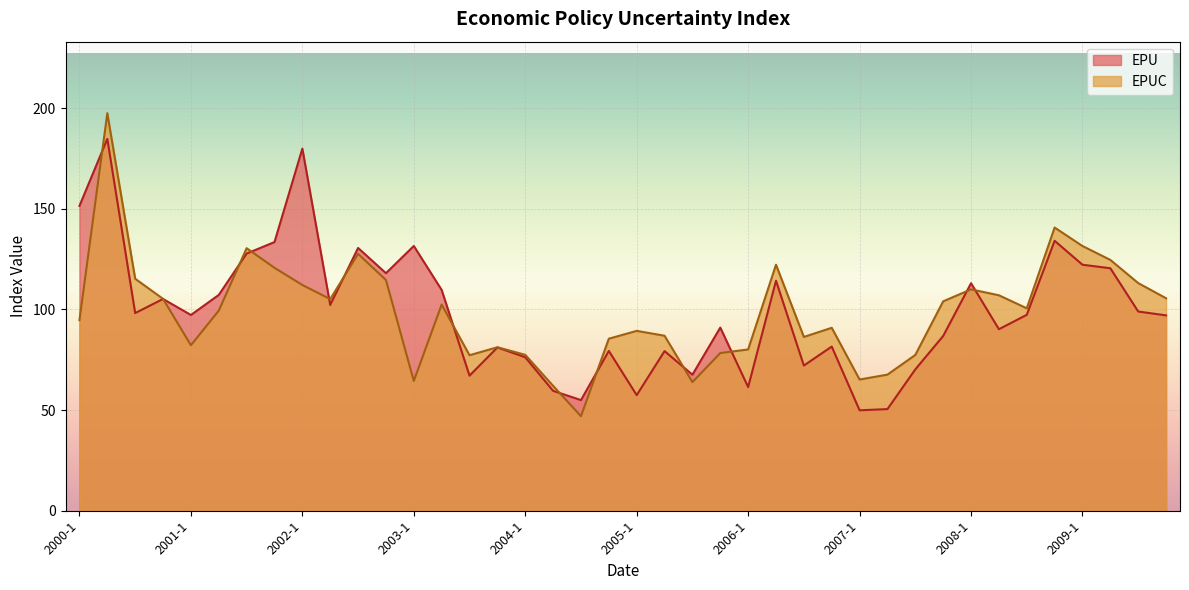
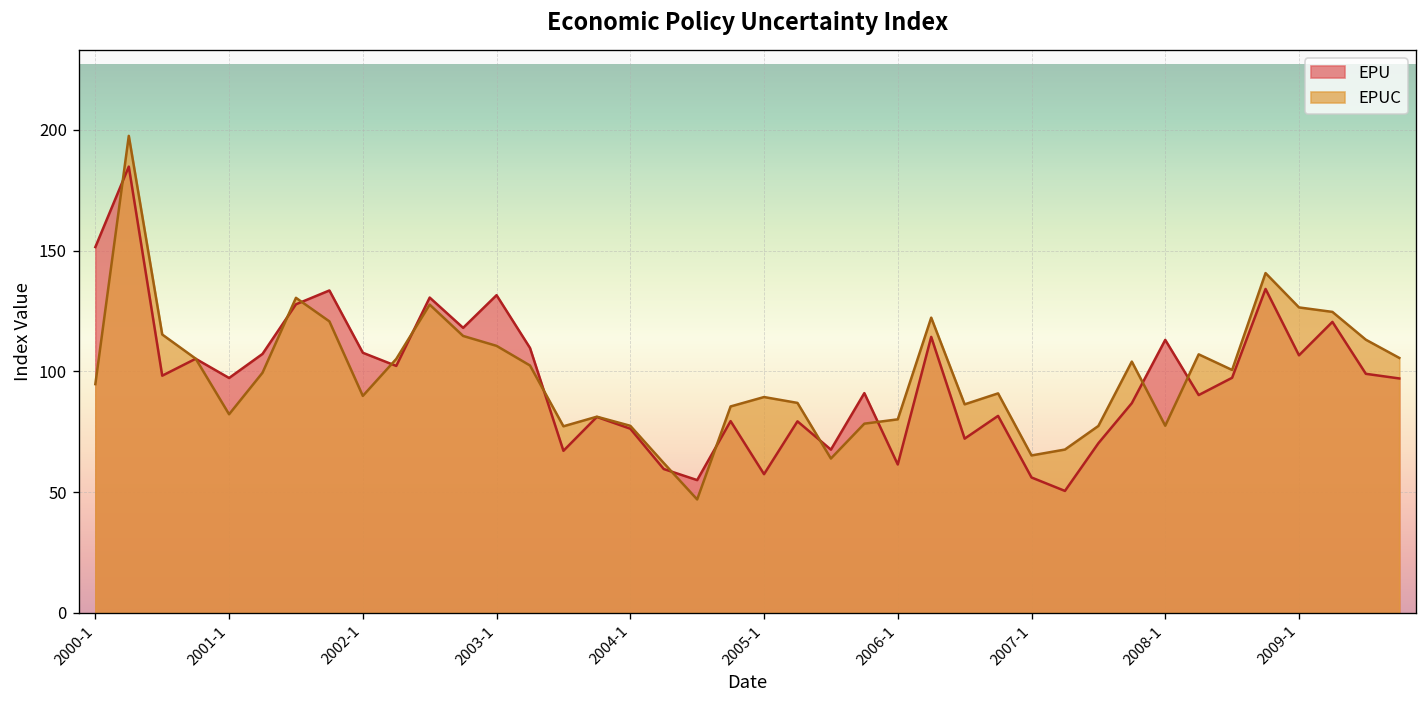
EPU, 2002-1: 180 -> 108
EPUC, 2002-1: 112 -> 90
EPUC, 2003-1: 64 -> 111
EPU, 2007-1: 50 -> 56
EPUC, 2008-1: 110 -> 77
EPU, 2009-1: 122 -> 107
EPUC, 2009-1: 132 -> 126
